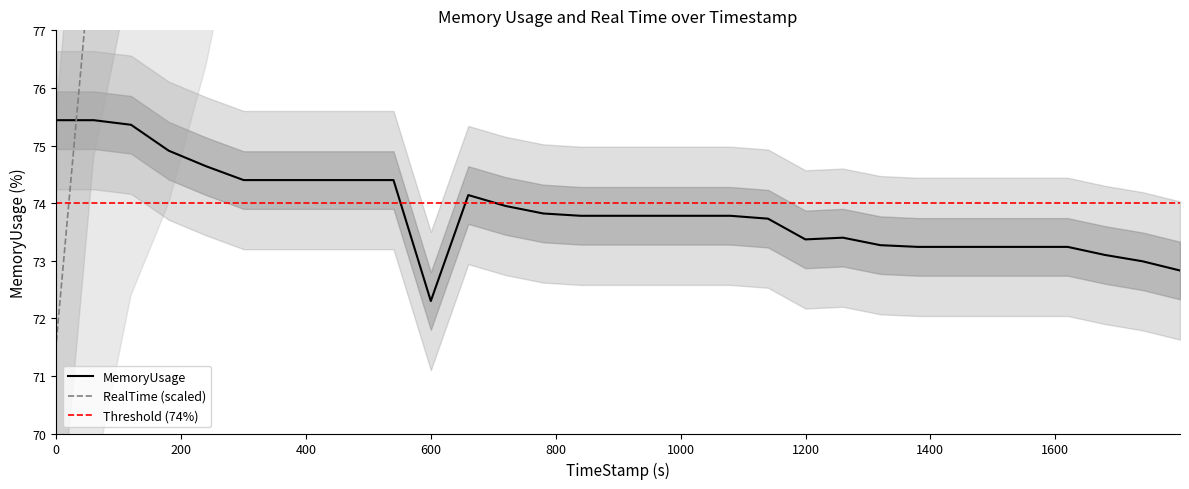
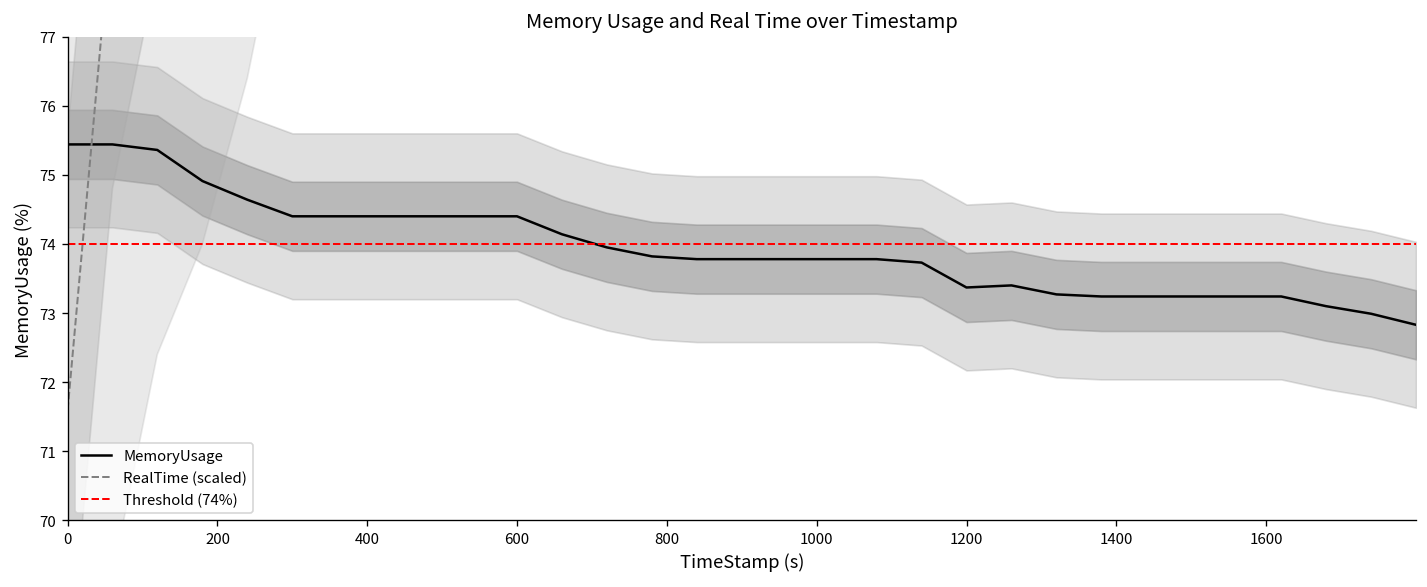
MemoryUsage, 600: 72.3 -> 74.4
